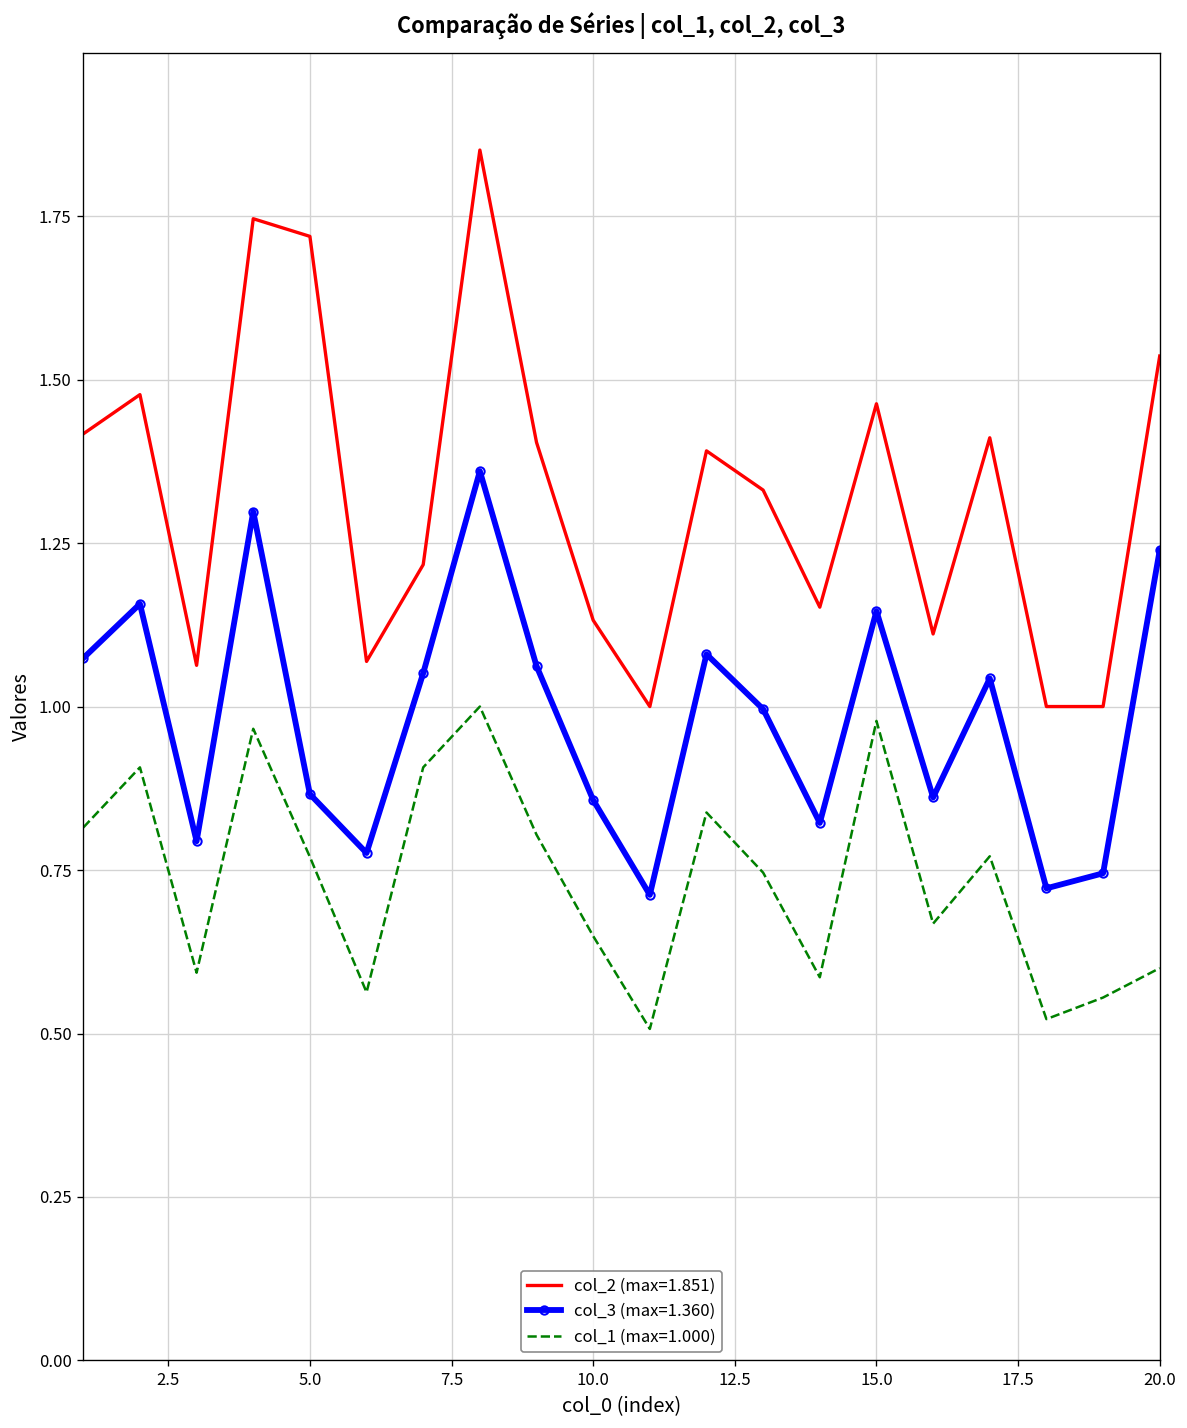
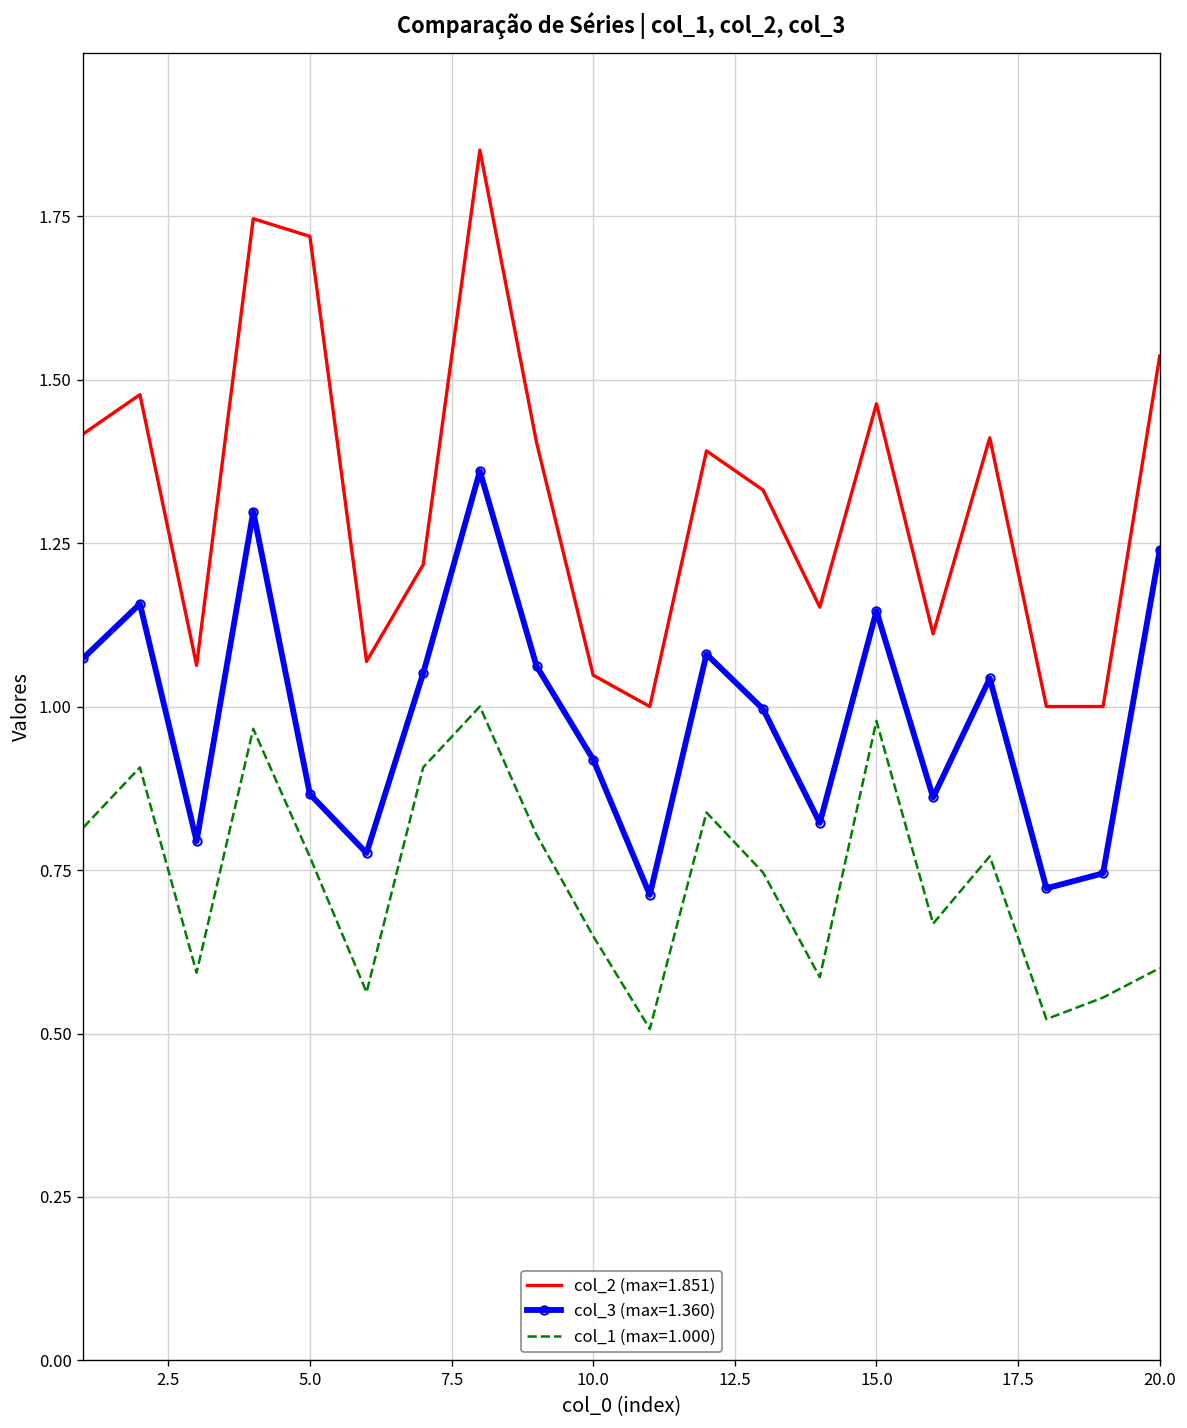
col_2 (max=1.851), 10.0: 1.13 -> 1.05
col_3 (max=1.360), 10.0: 0.86 -> 0.92
